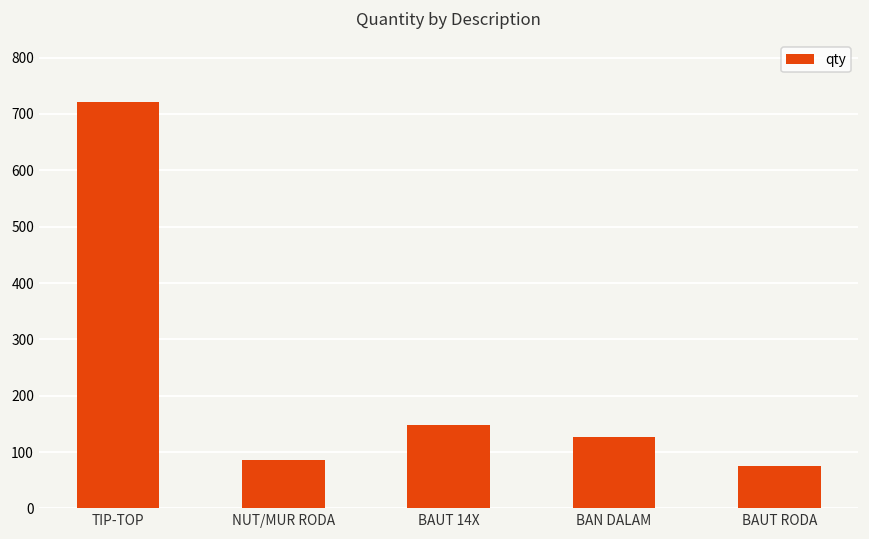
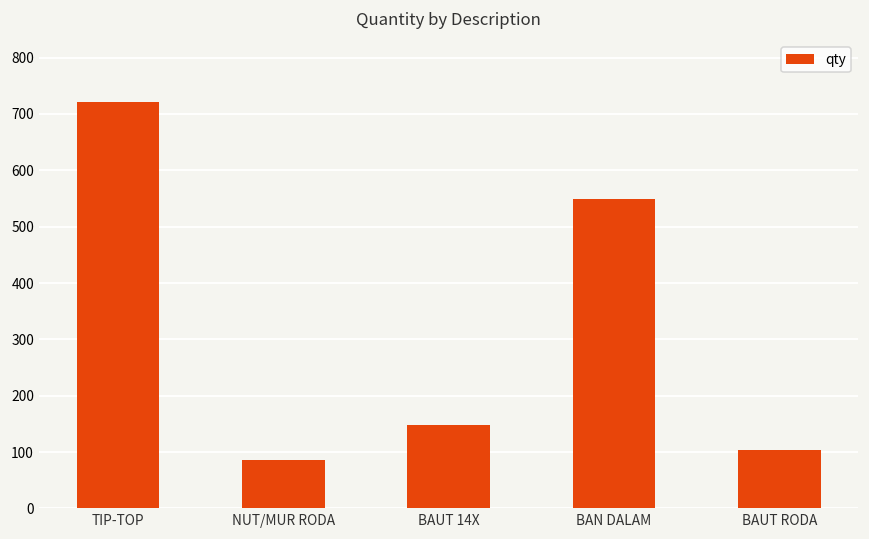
BAN DALAM: 130 -> 550
BAUT RODA: 80 -> 100
